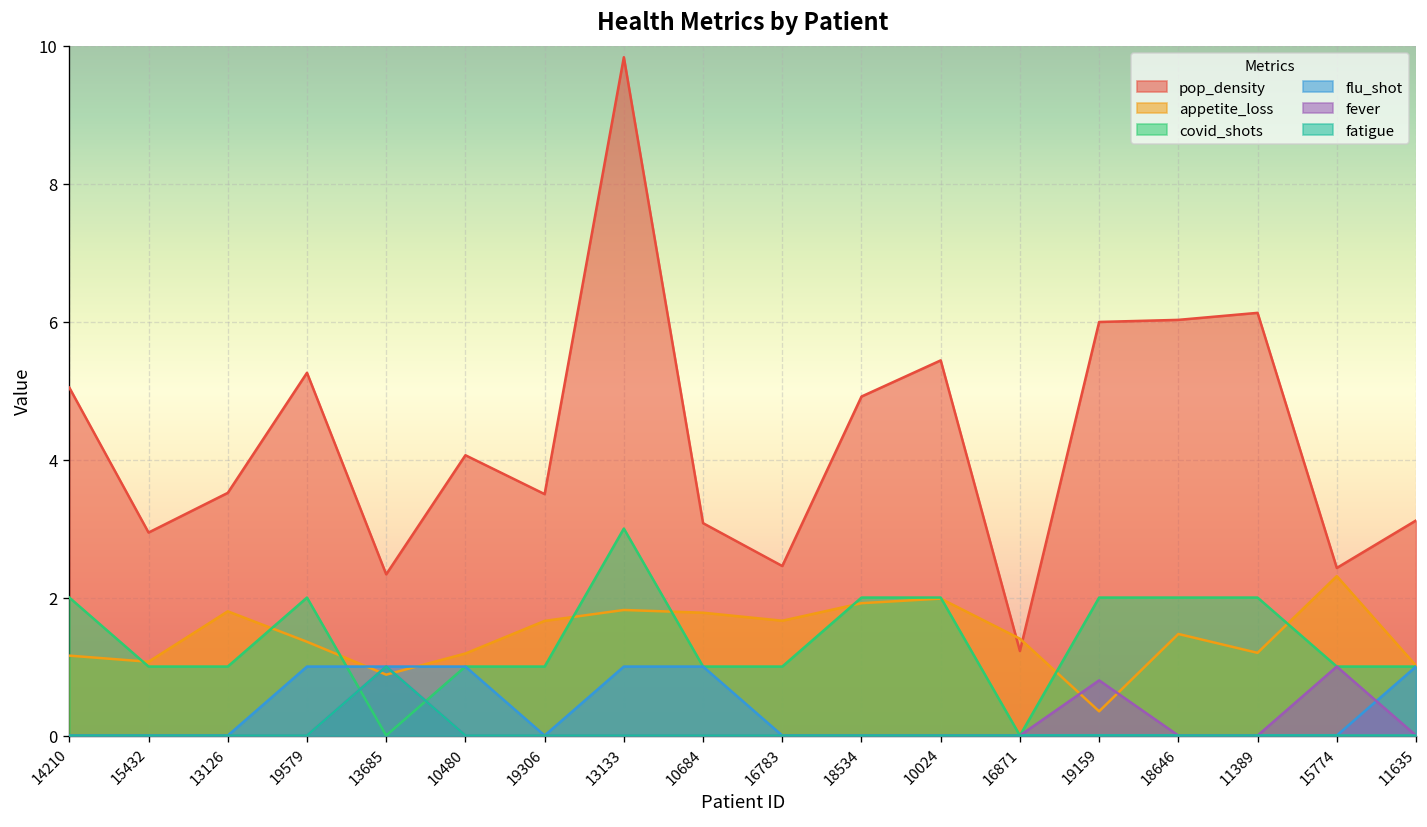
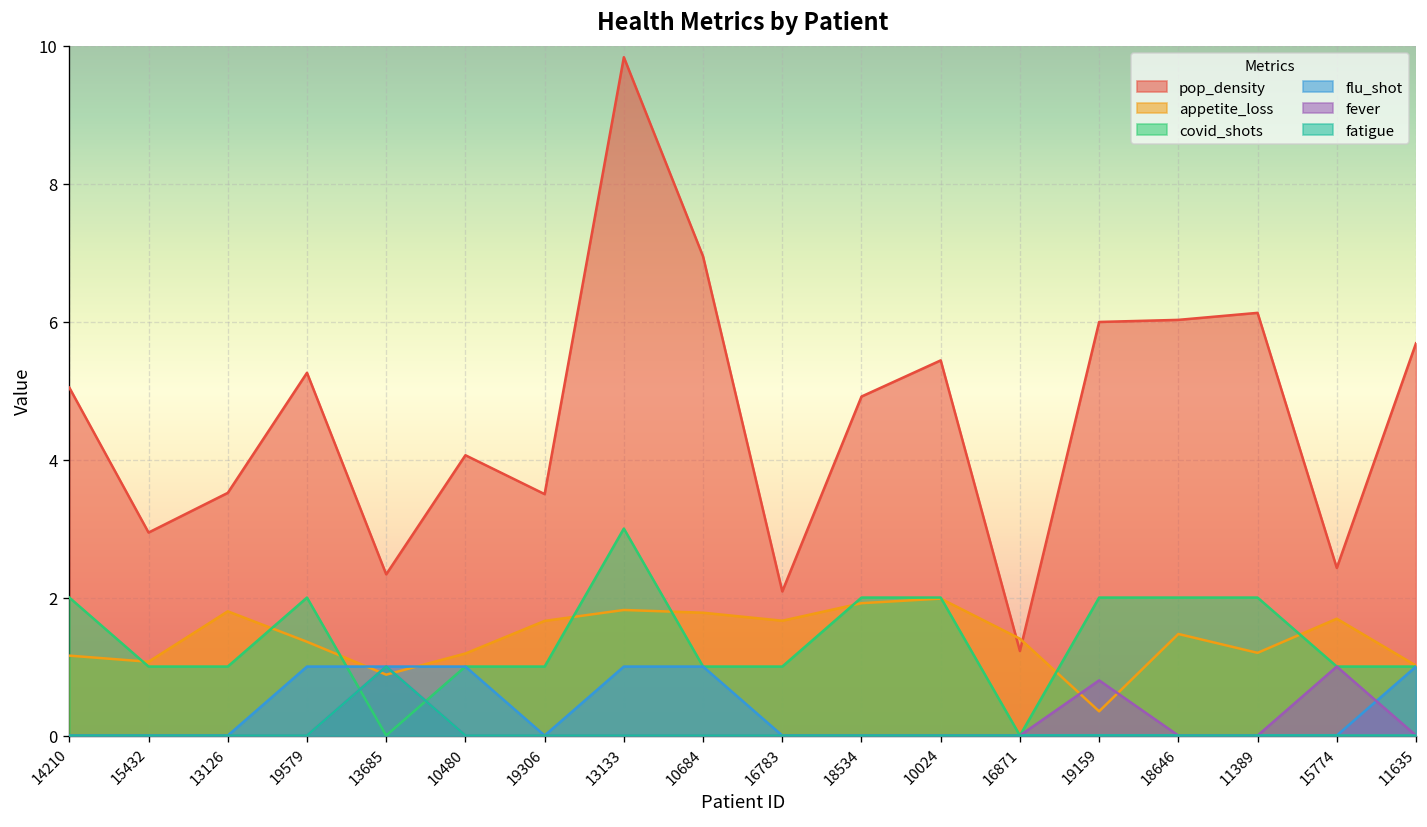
pop_density, 10684: 3.1 -> 6.9
pop_density, 16783: 2.5 -> 2.1
appetite_loss, 15774: 2.3 -> 1.7
pop_density, 11635: 3.1 -> 5.7
